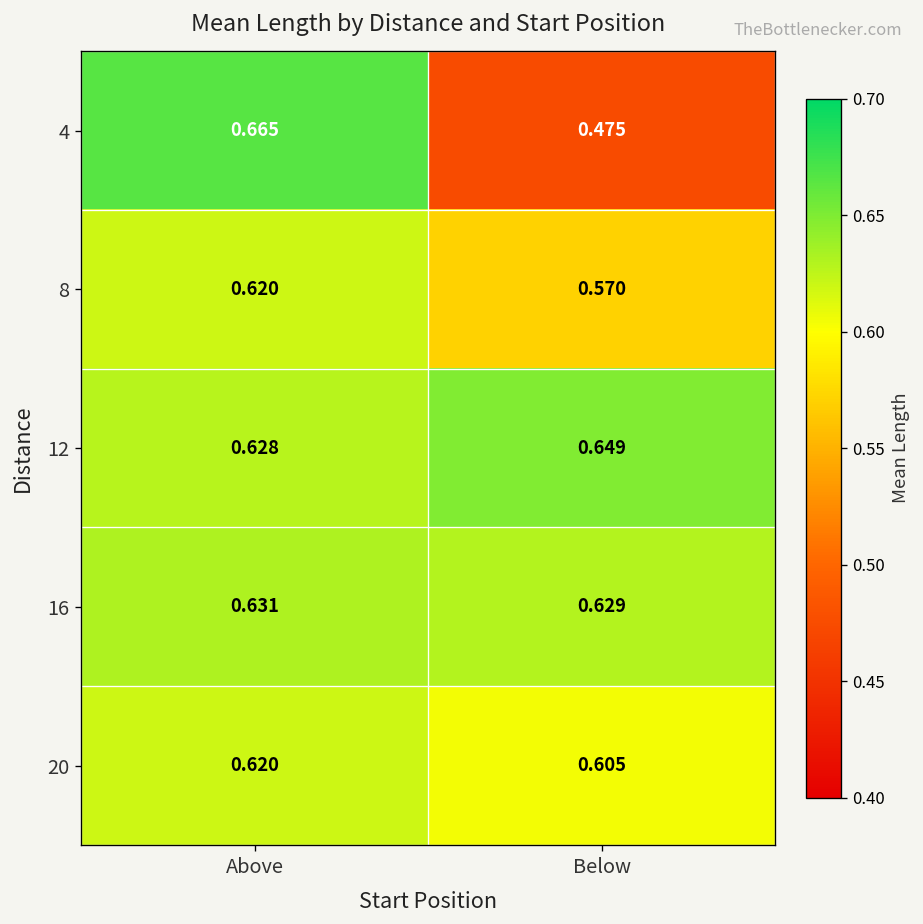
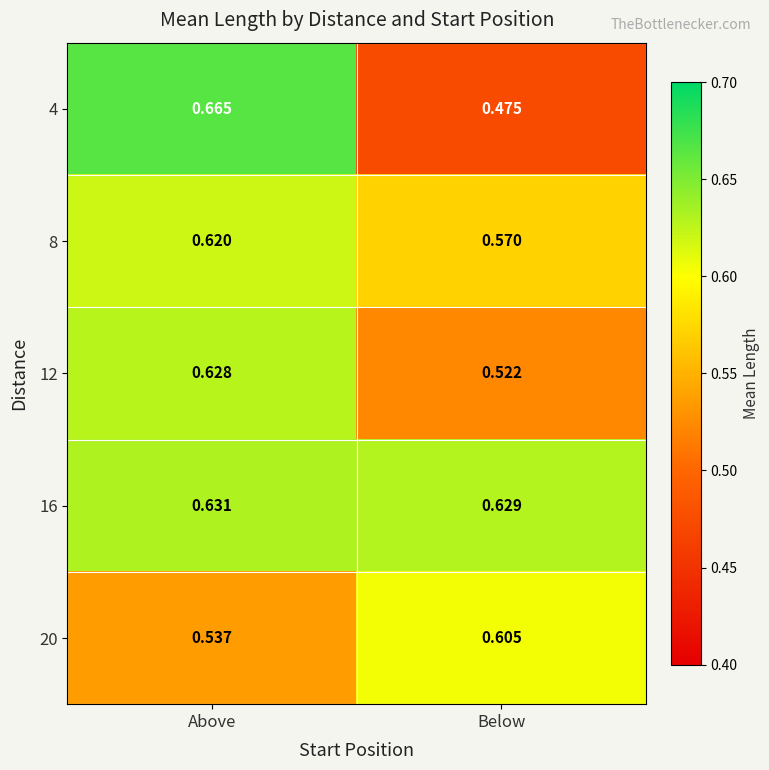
12, Below: 0.649 -> 0.522
20, Above: 0.620 -> 0.537
